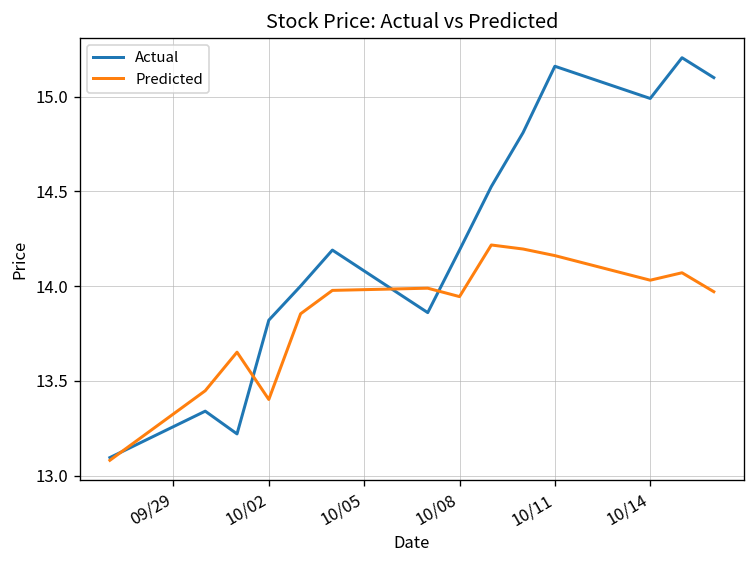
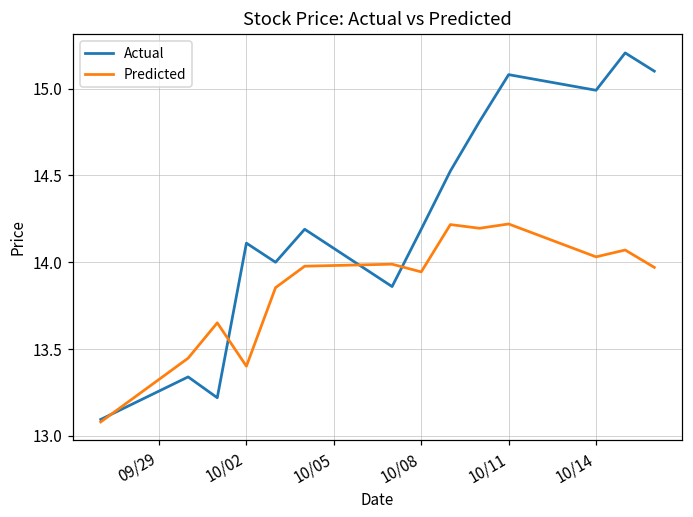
Actual, 10/02: 13.82 -> 14.11
Actual, 10/11: 15.16 -> 15.08
Predicted, 10/11: 14.16 -> 14.22
